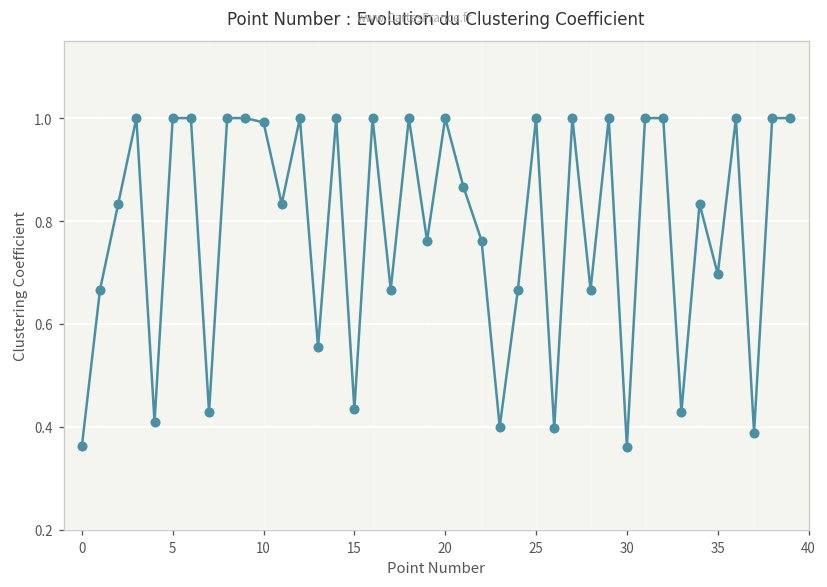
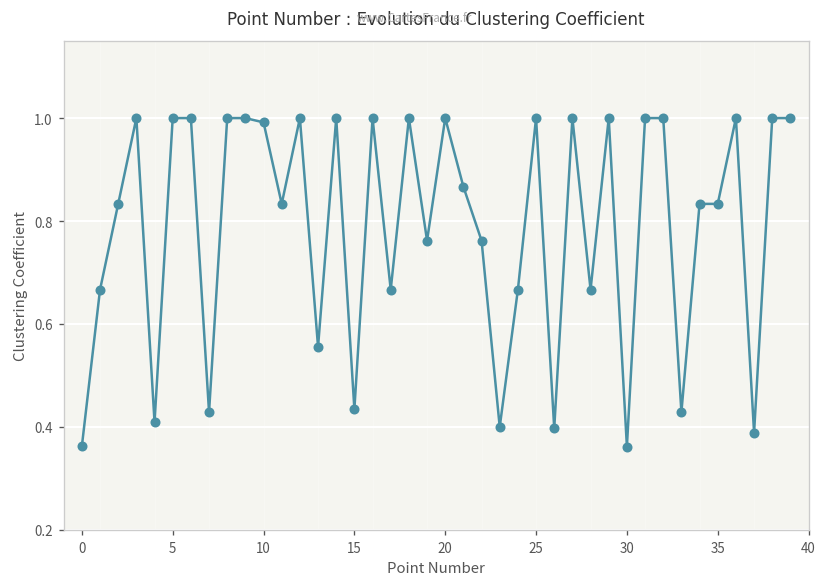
35: 0.70 -> 0.83
